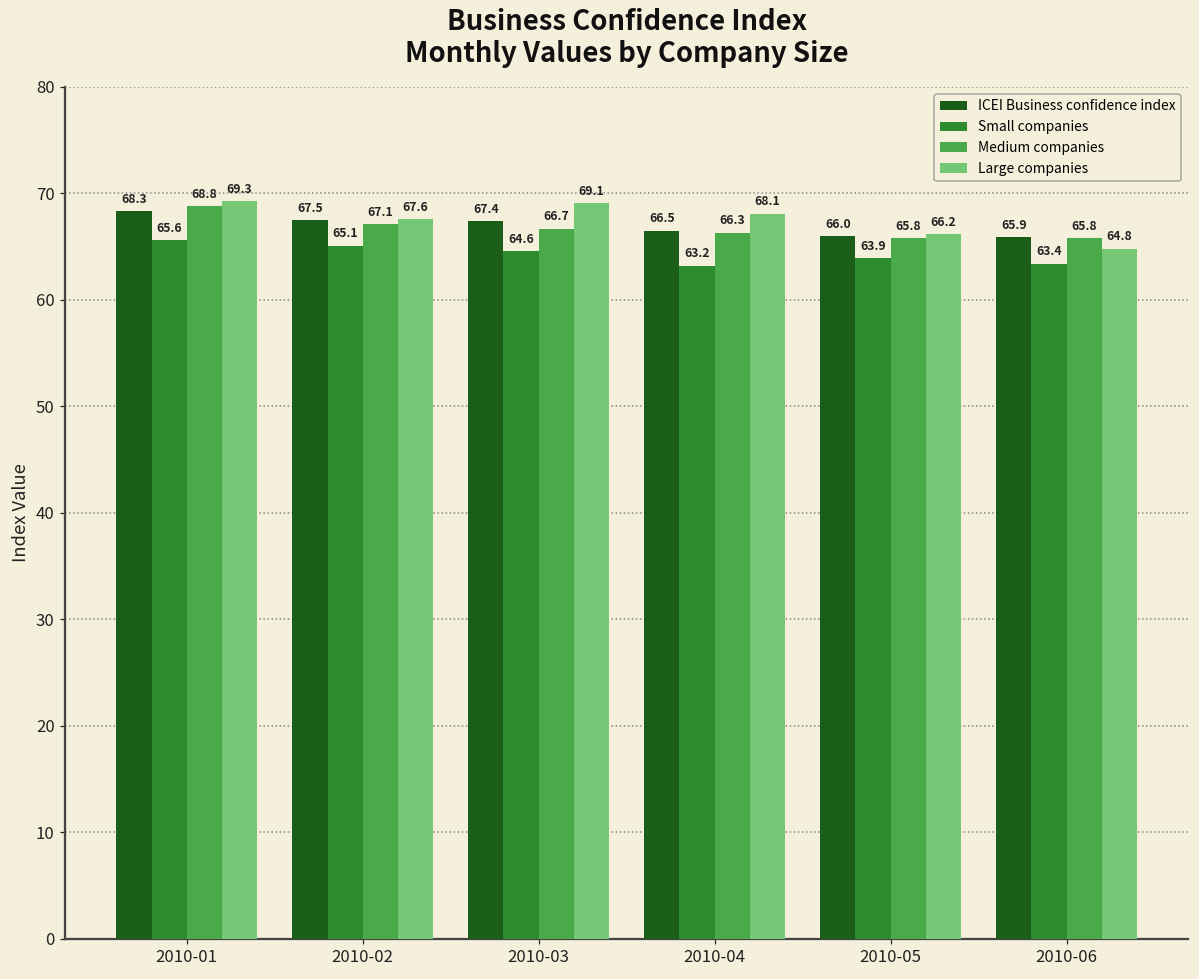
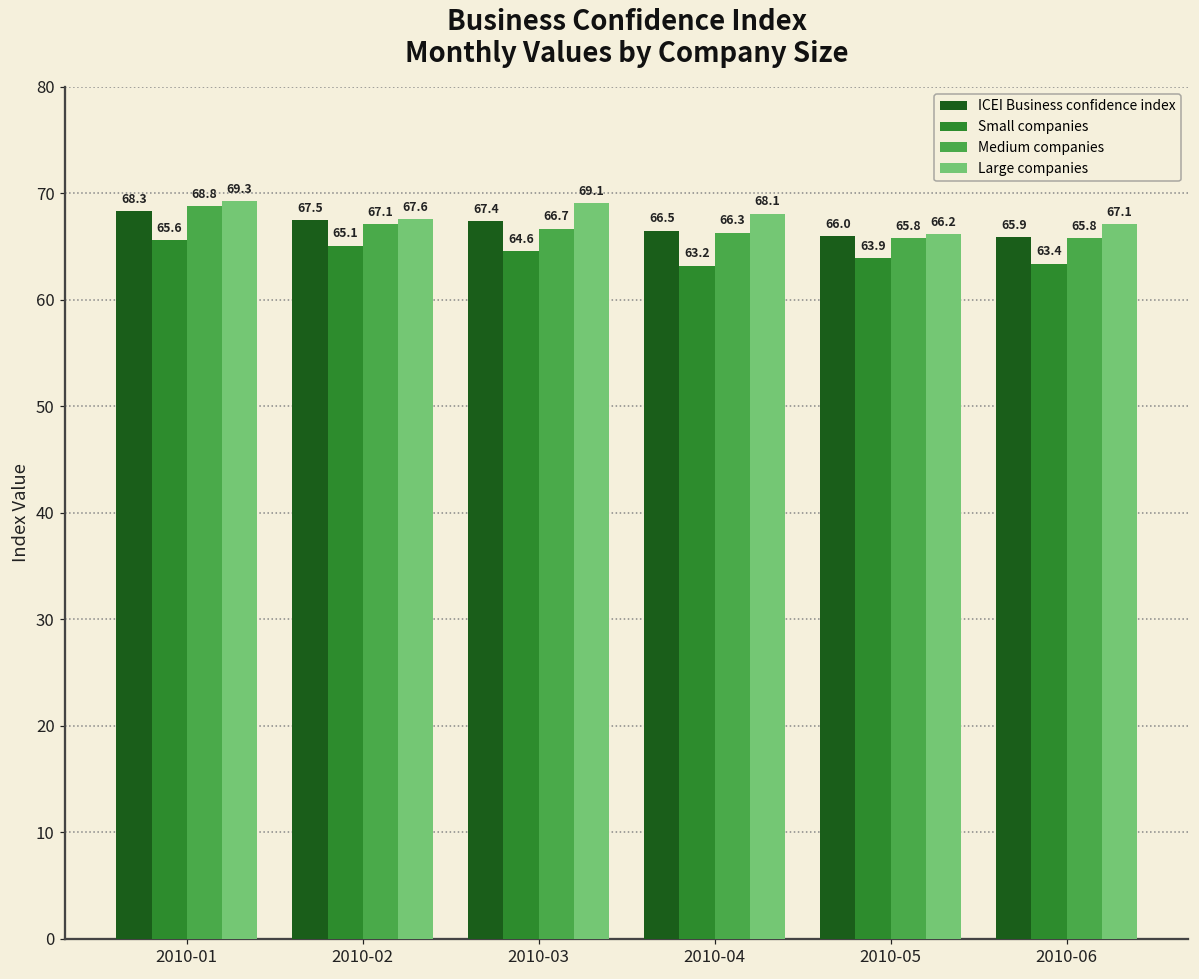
Large companies, 2010-06: 64.8 -> 67.1
